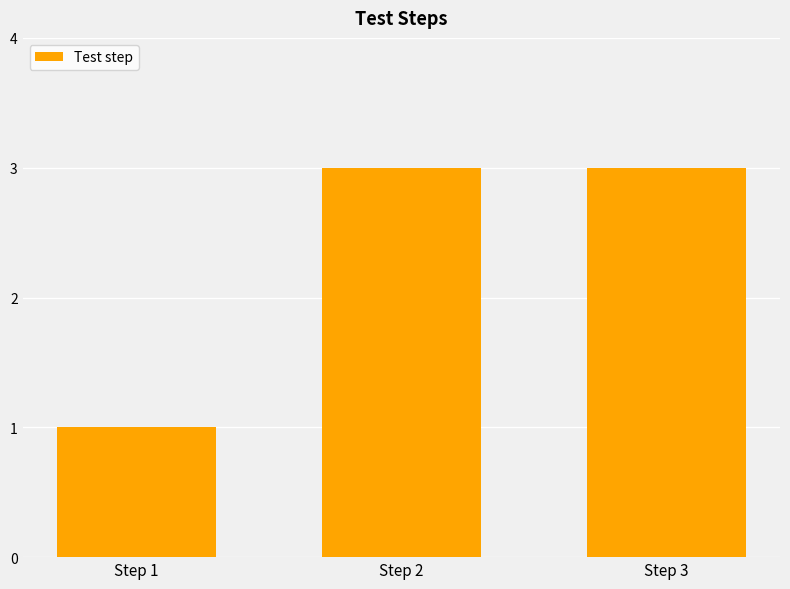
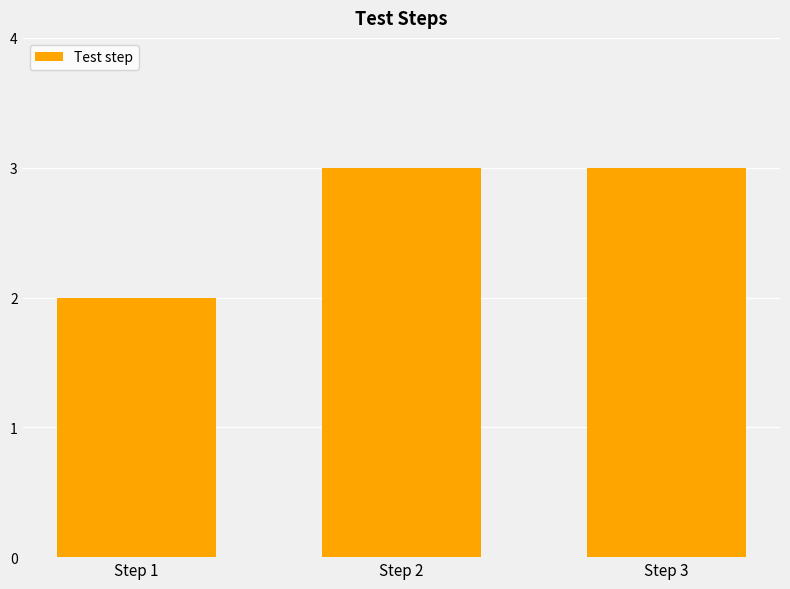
Step 1: 1 -> 2
